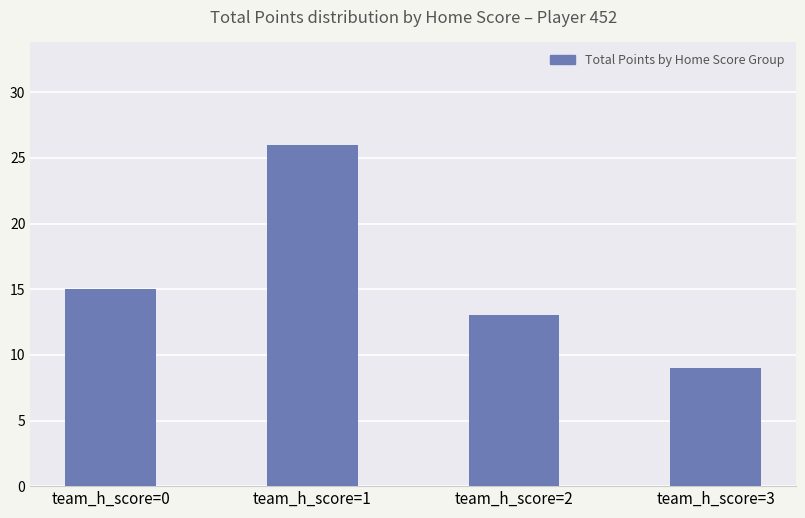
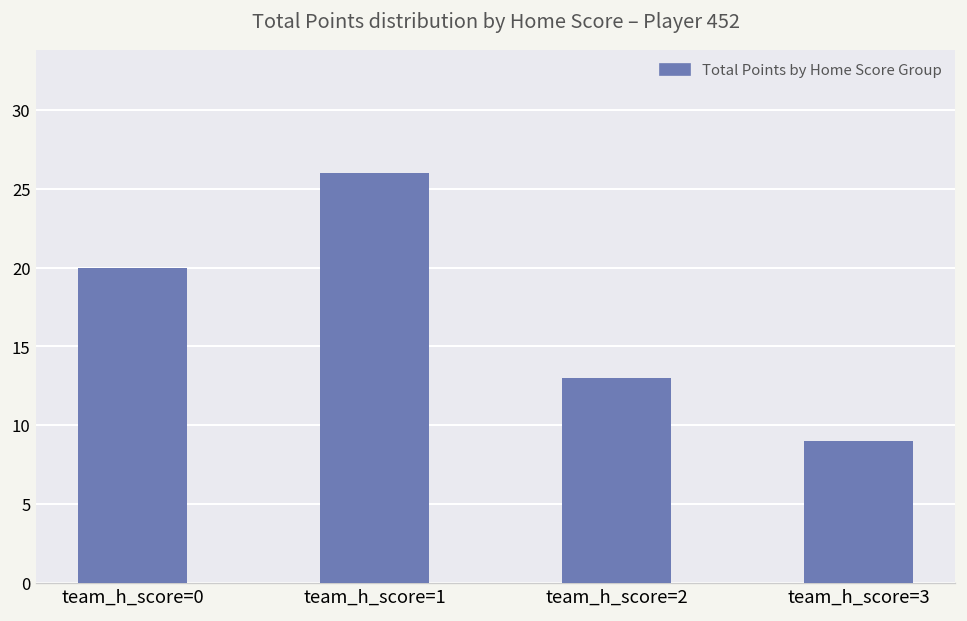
team_h_score=0: 15 -> 20
